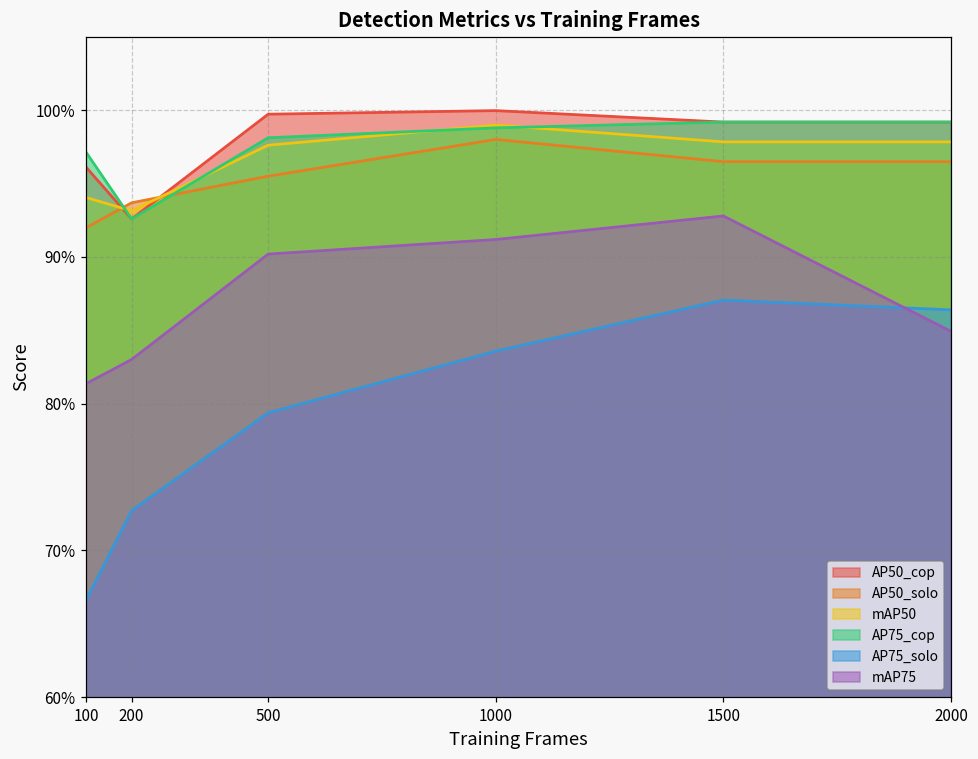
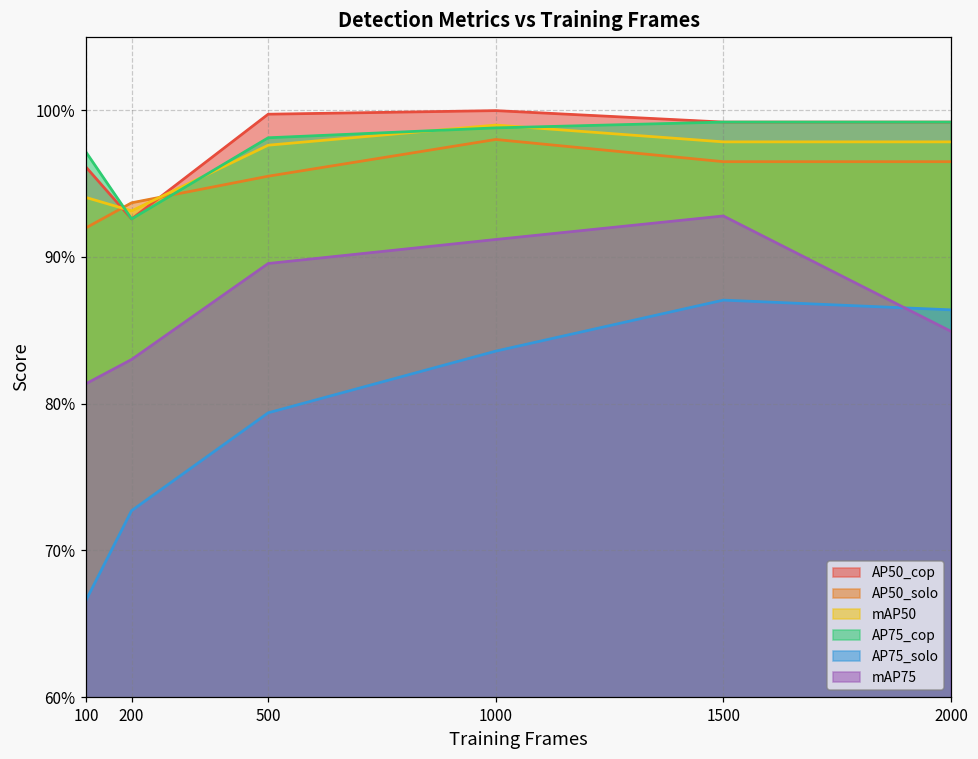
mAP75, 500: 90.2% -> 89.5%
